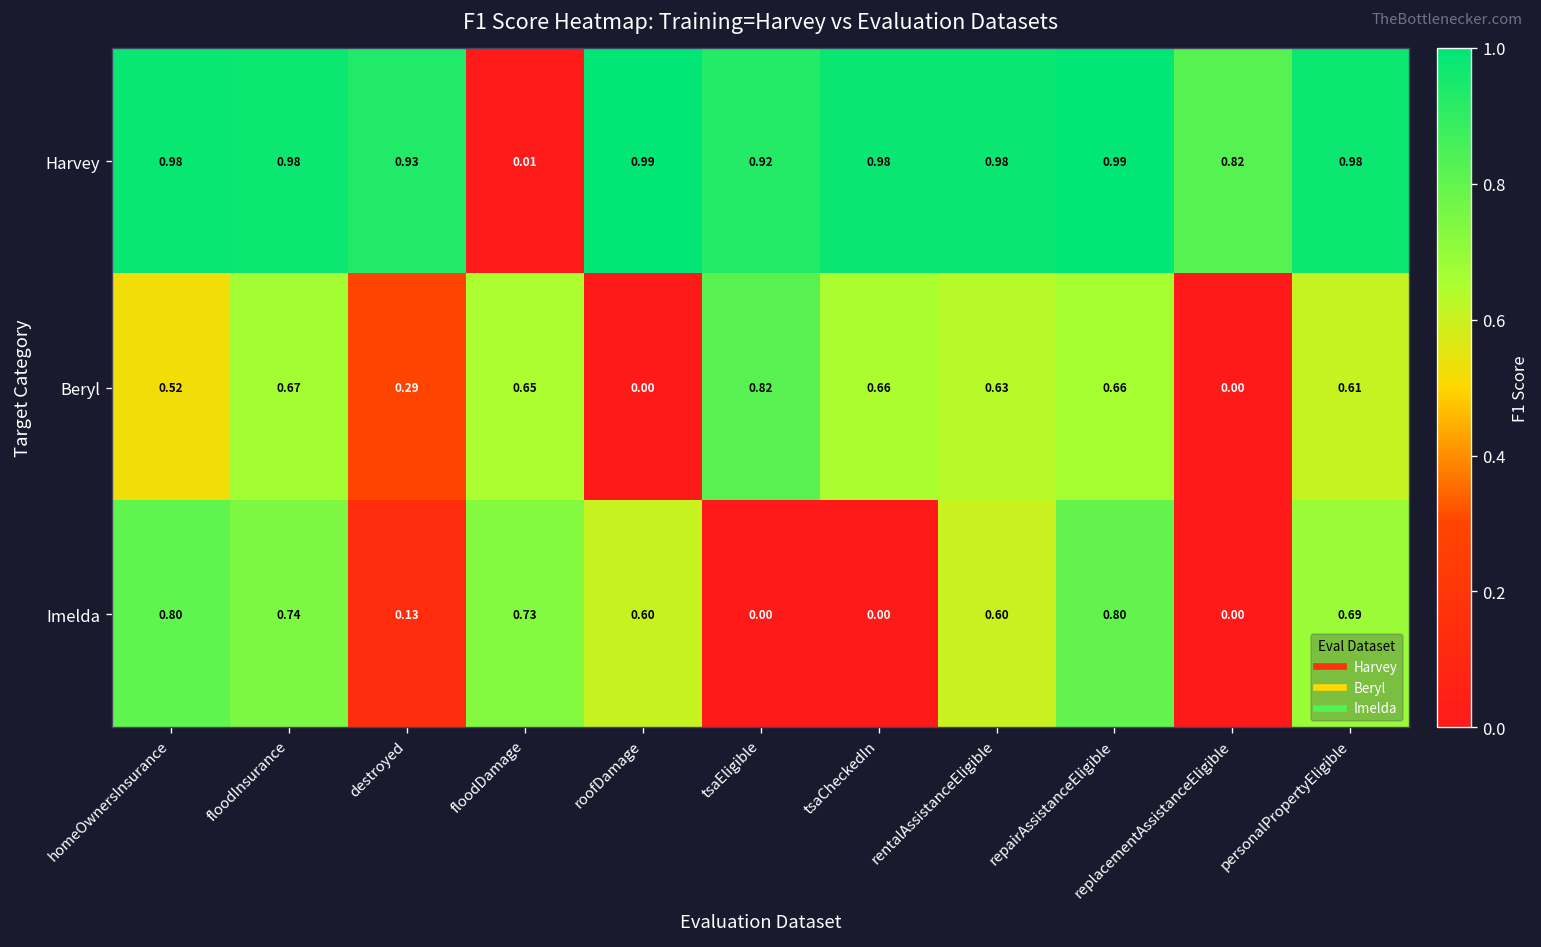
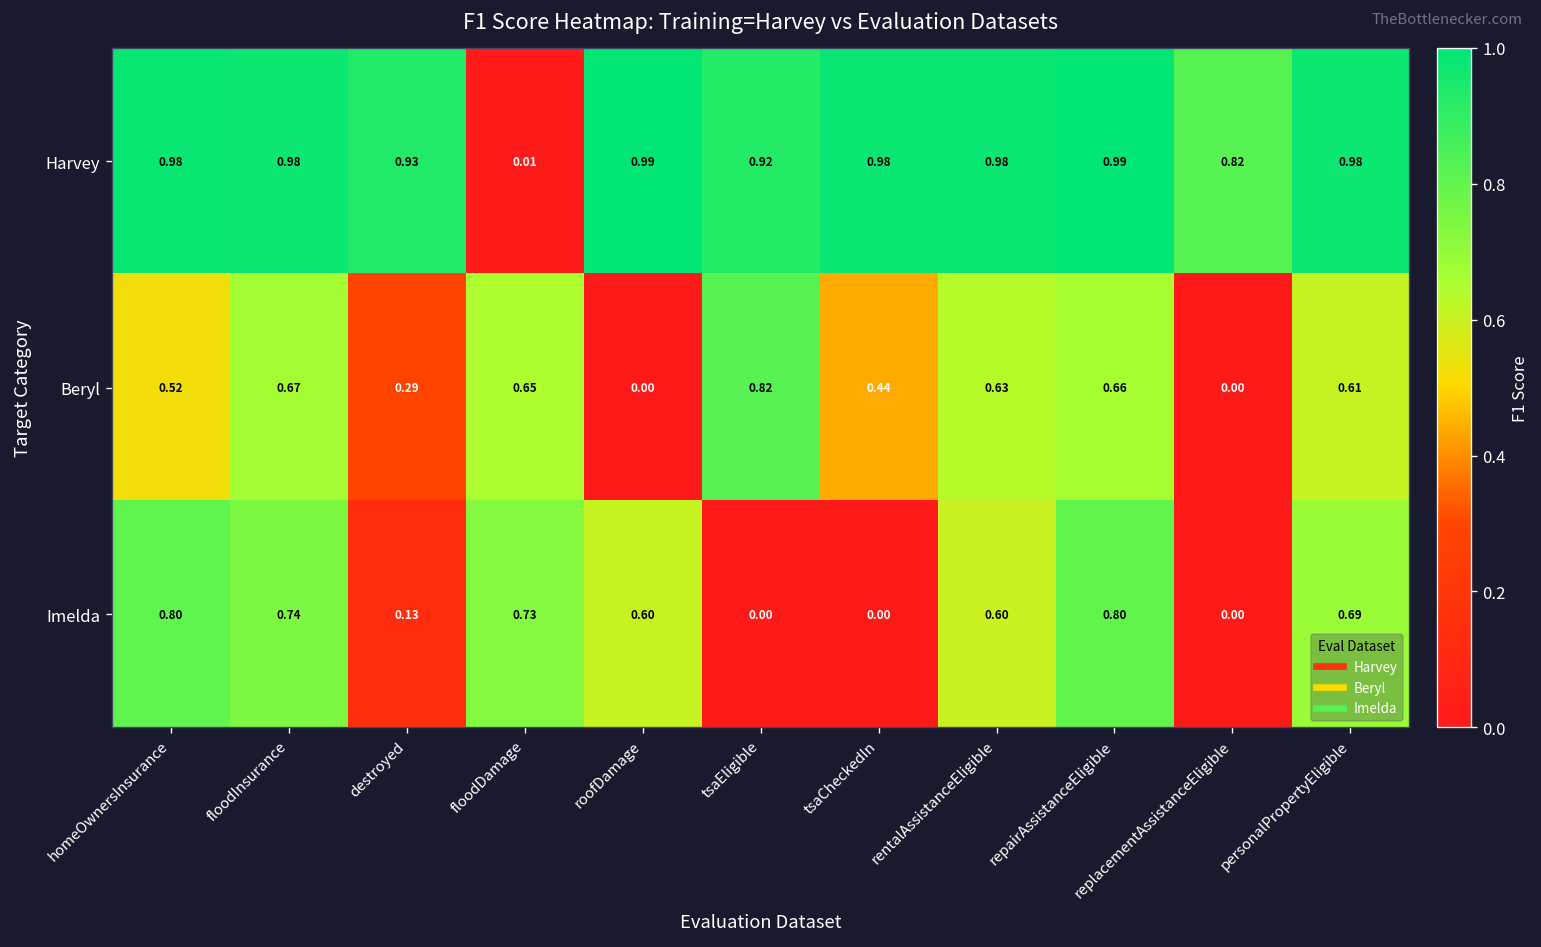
Beryl, tsaCheckedIn: 0.66 -> 0.44
